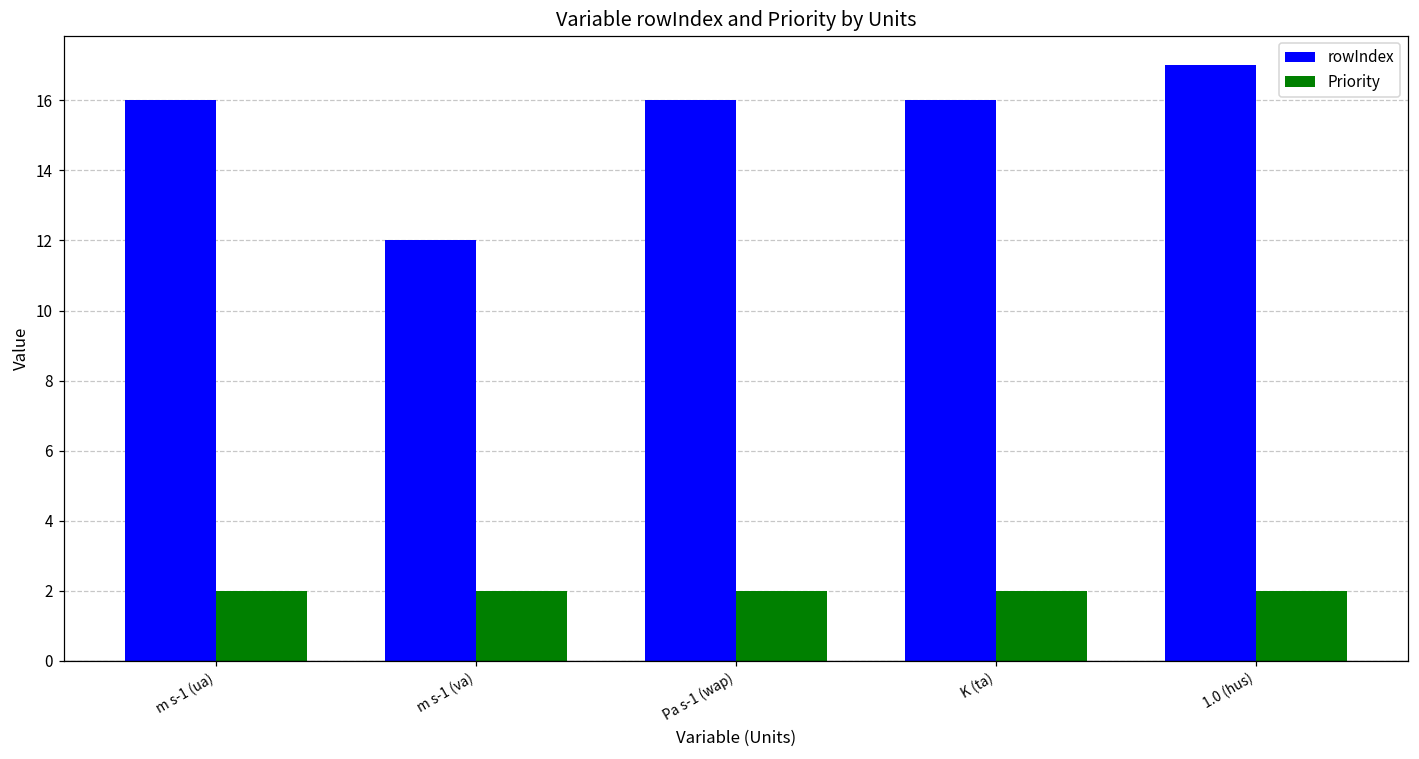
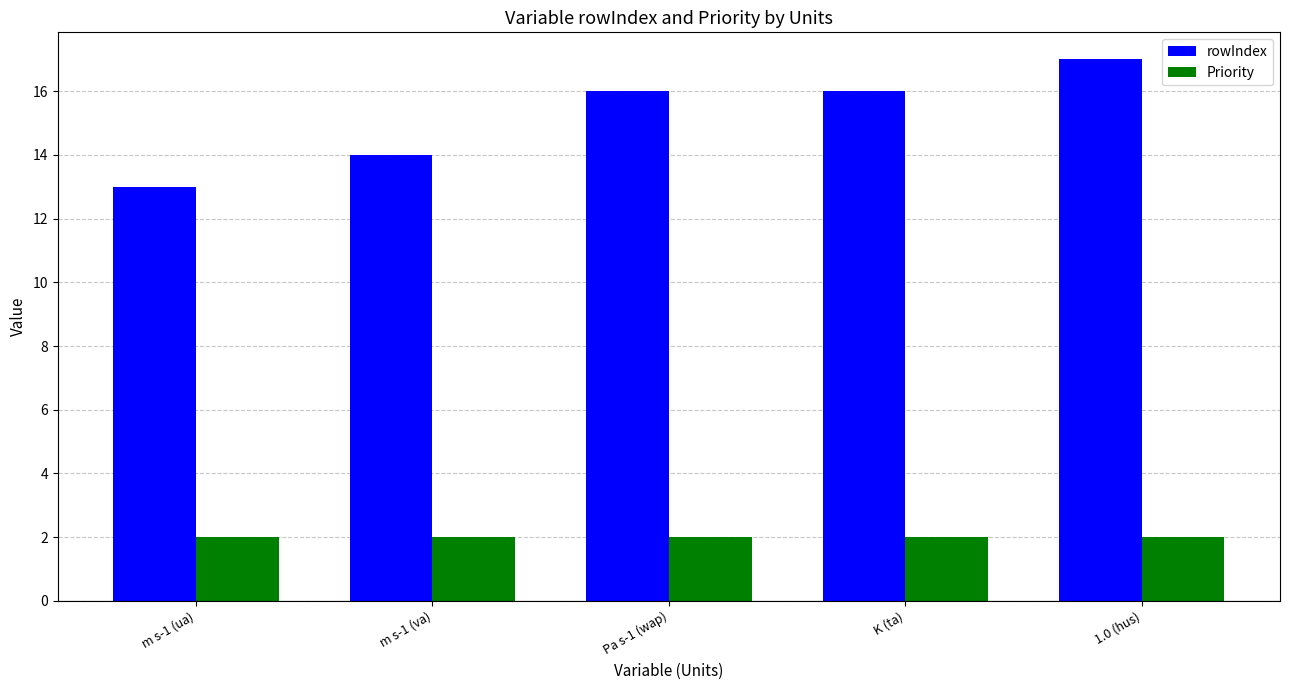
rowIndex, m s-1 (ua): 16 -> 13
rowIndex, m s-1 (va): 12 -> 14
